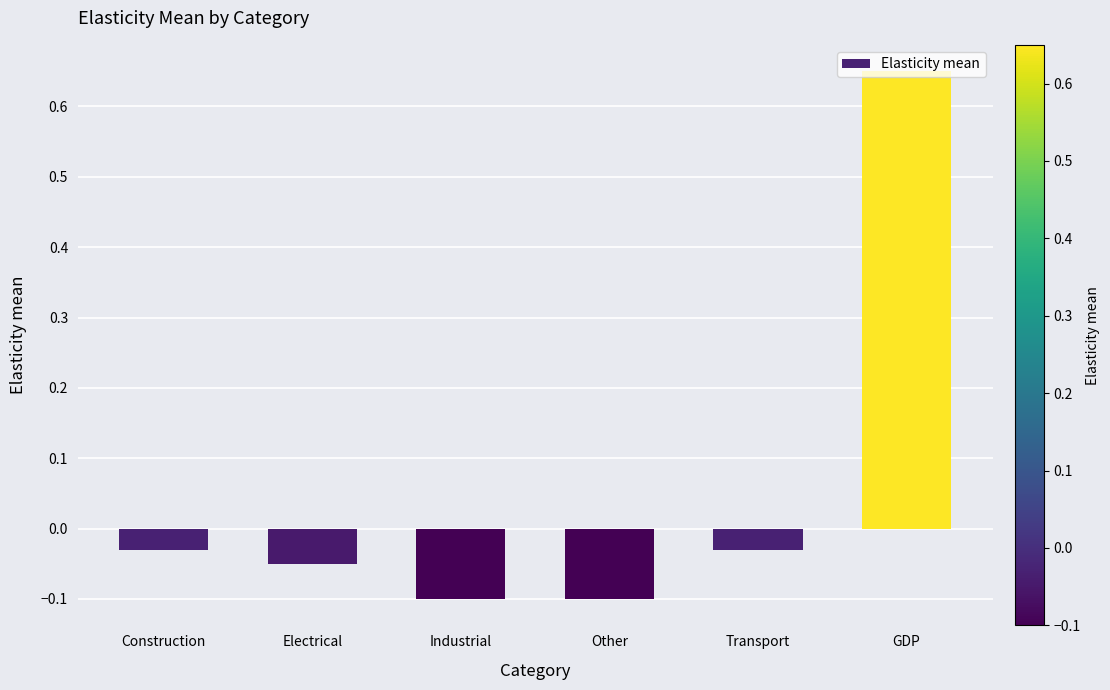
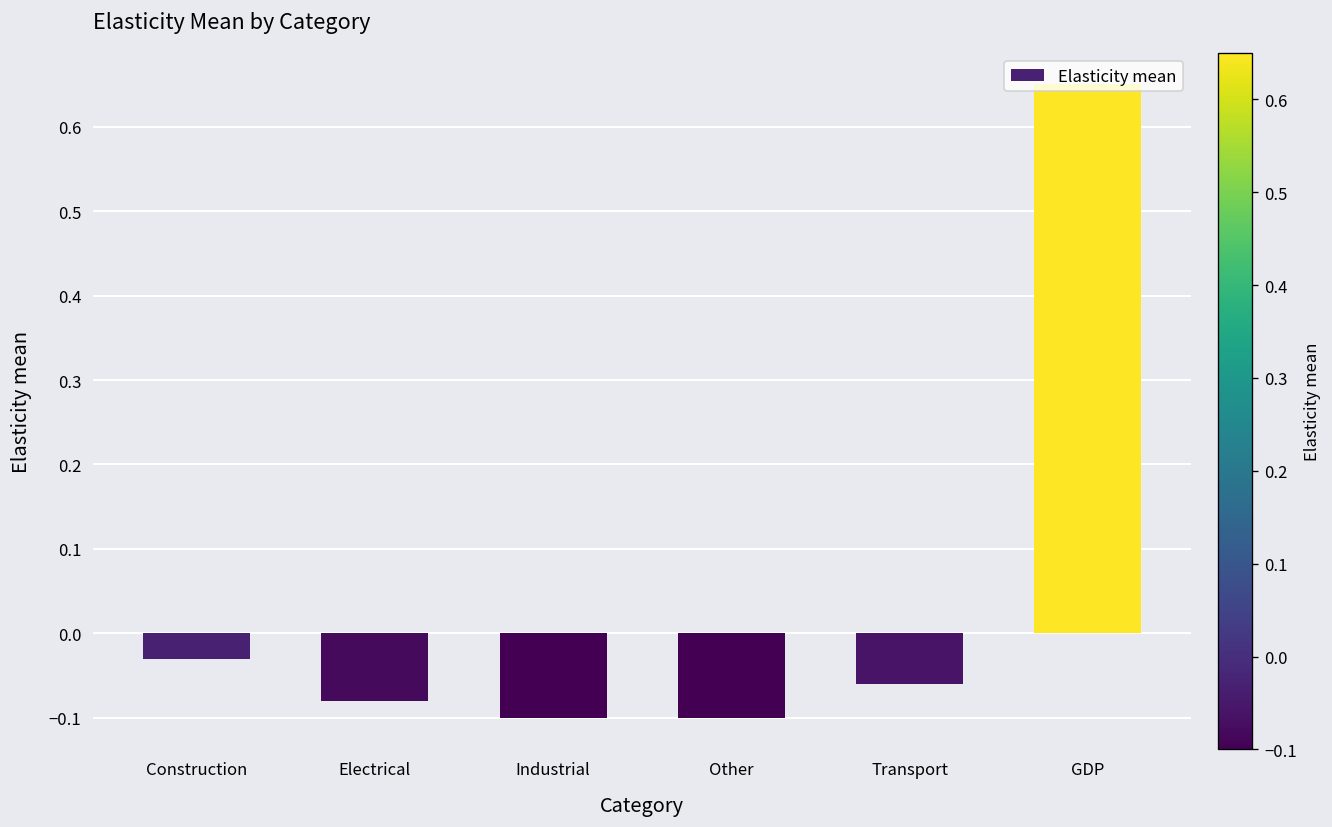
Electrical: -0.05 -> -0.08
Transport: -0.03 -> -0.06
